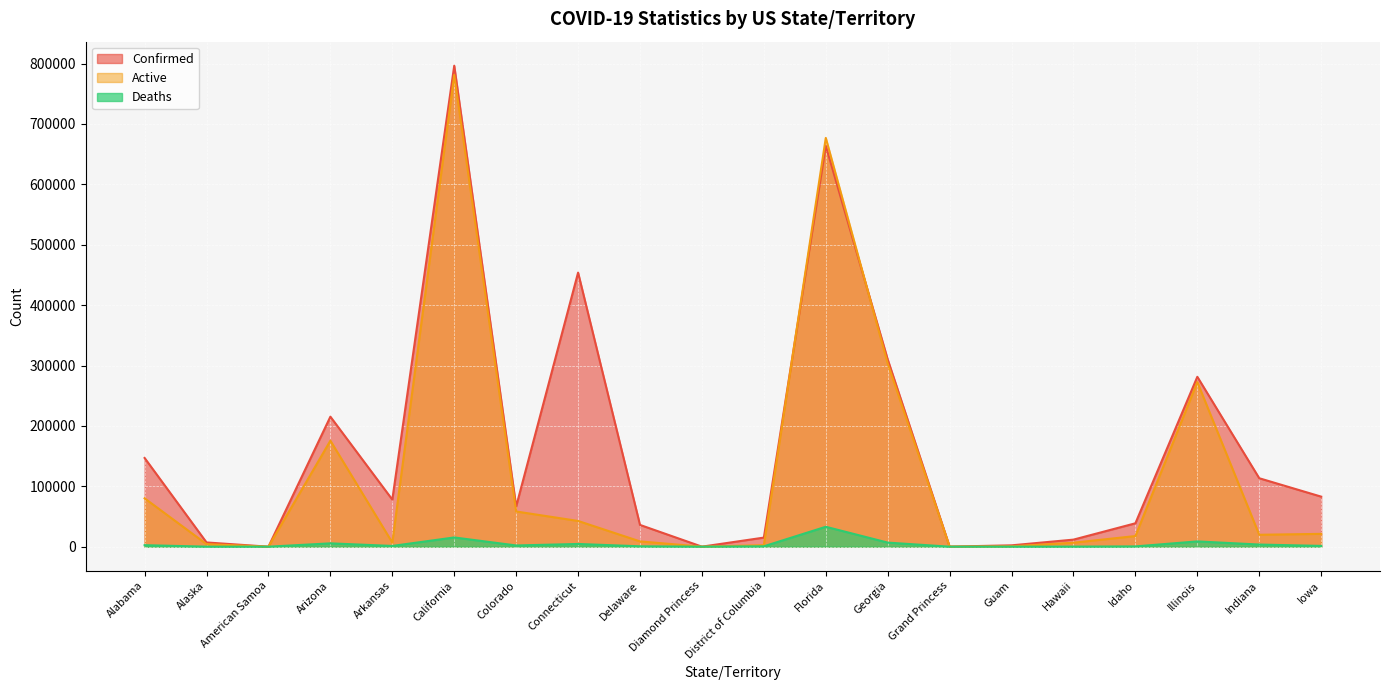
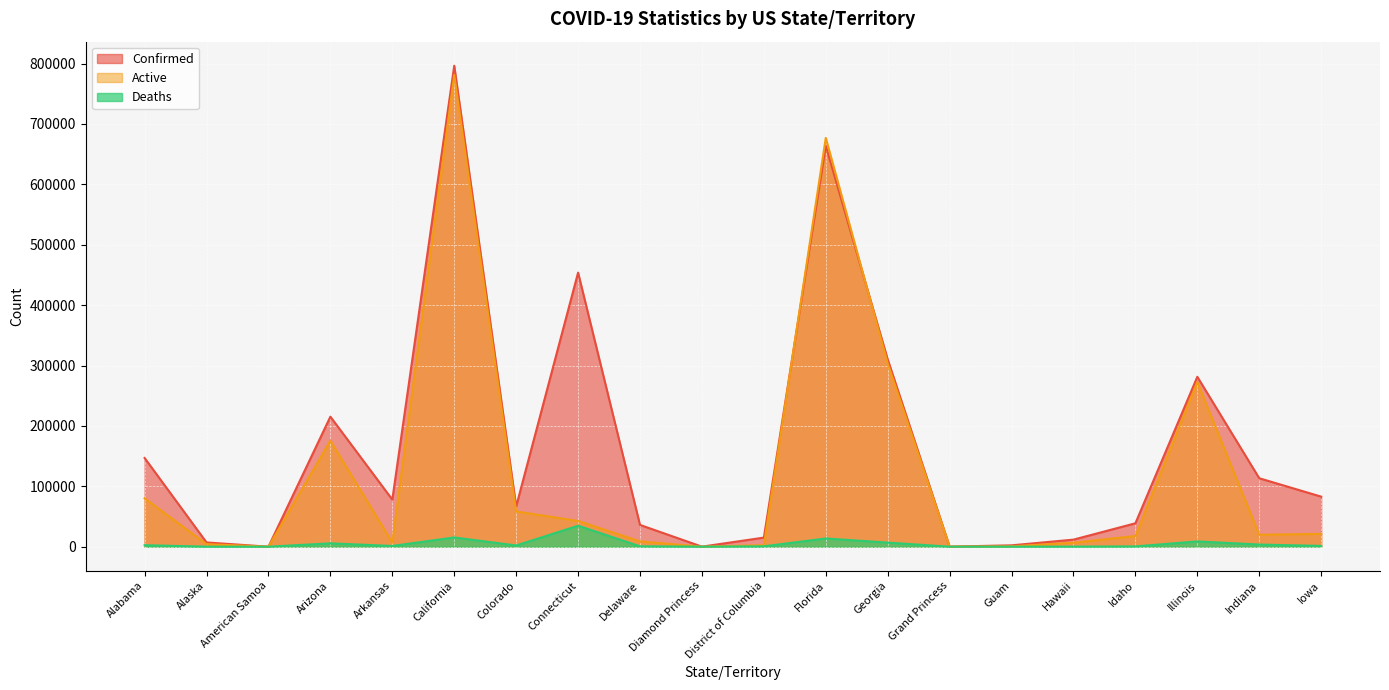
Deaths, Connecticut: 0 -> 30000
Deaths, Florida: 30000 -> 10000
